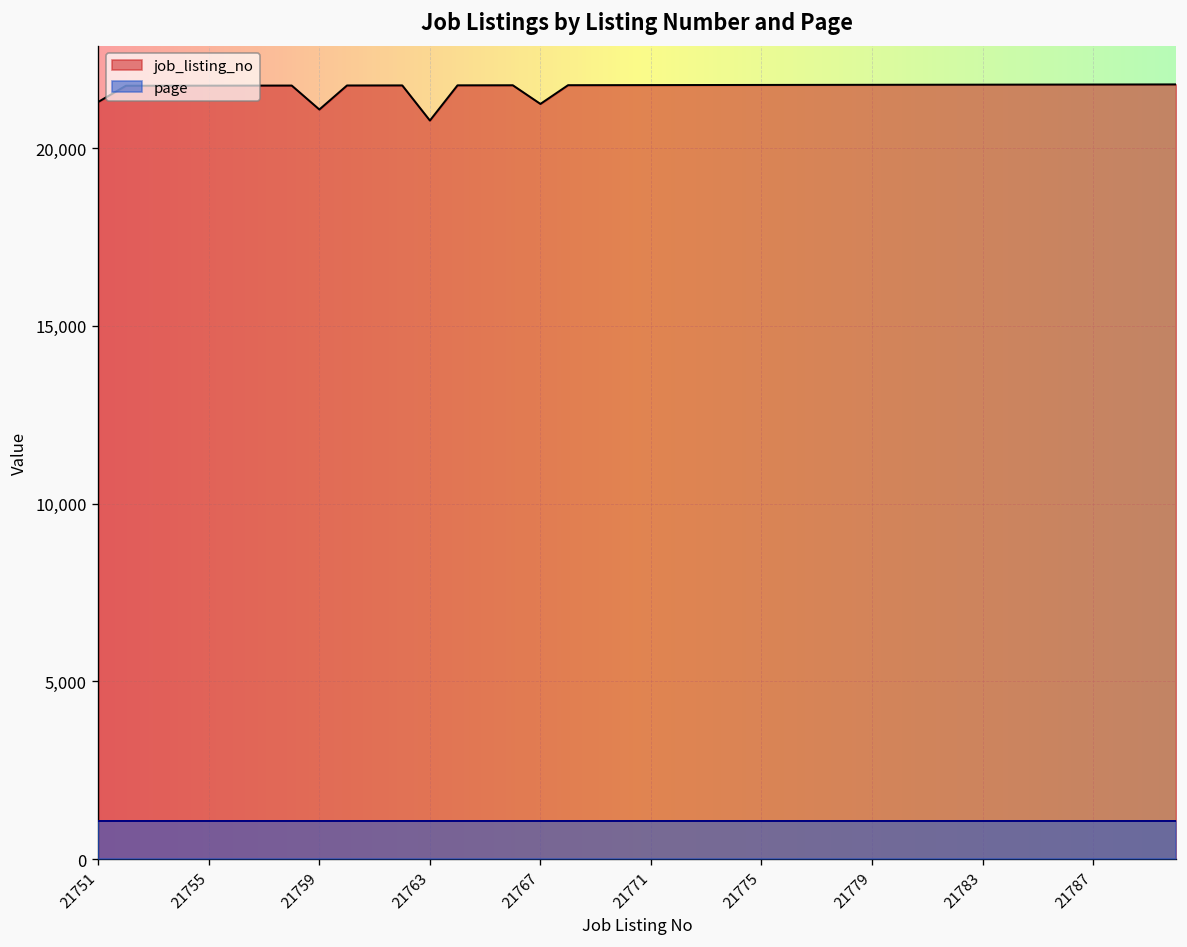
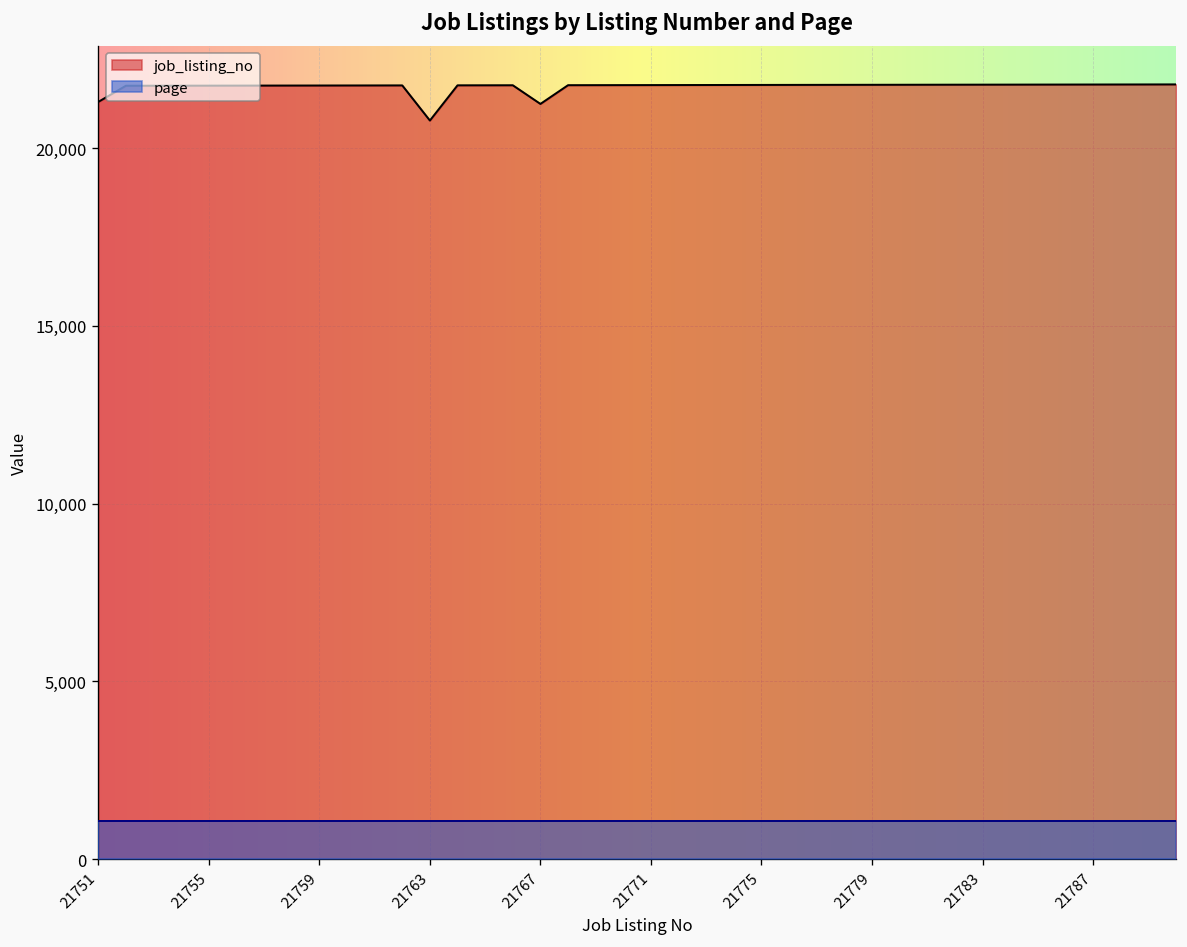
job_listing_no, 21759: 21,100 -> 21,800
